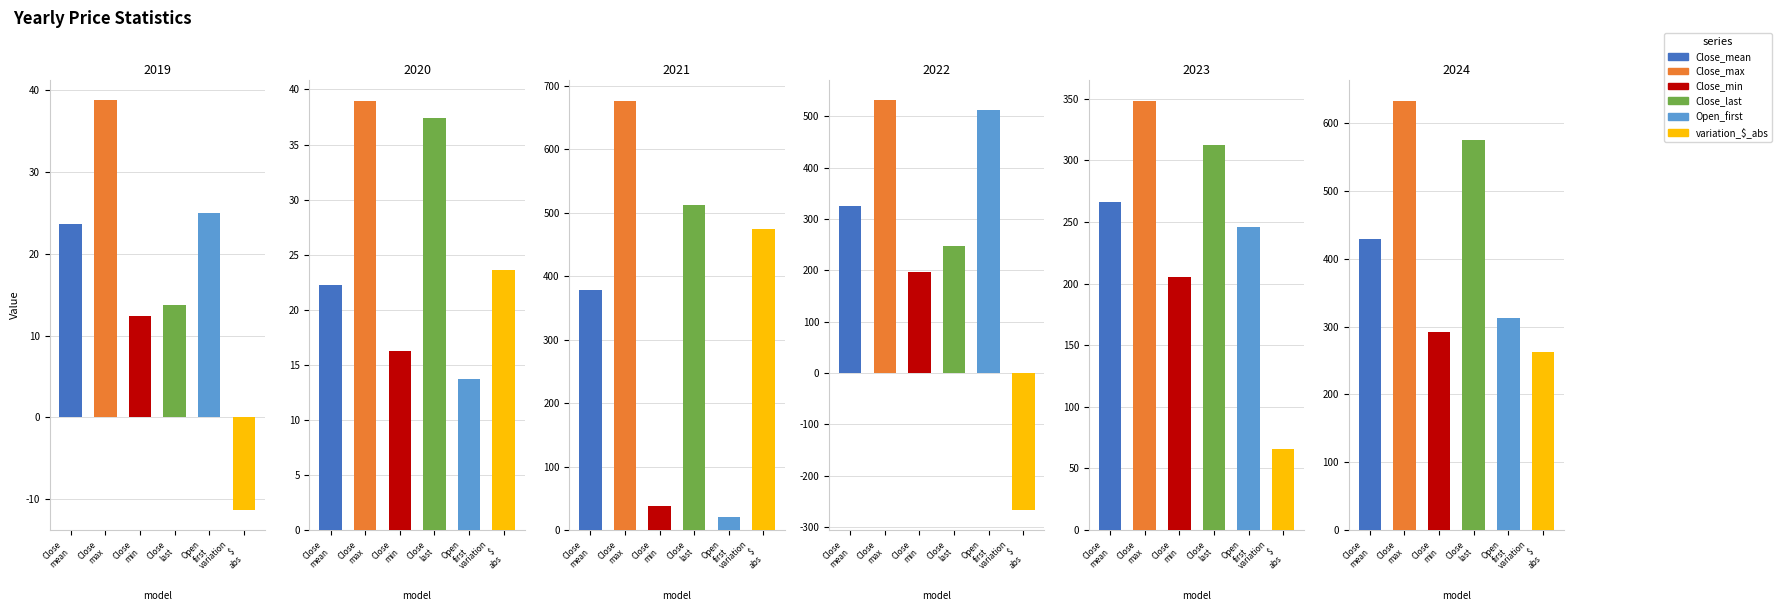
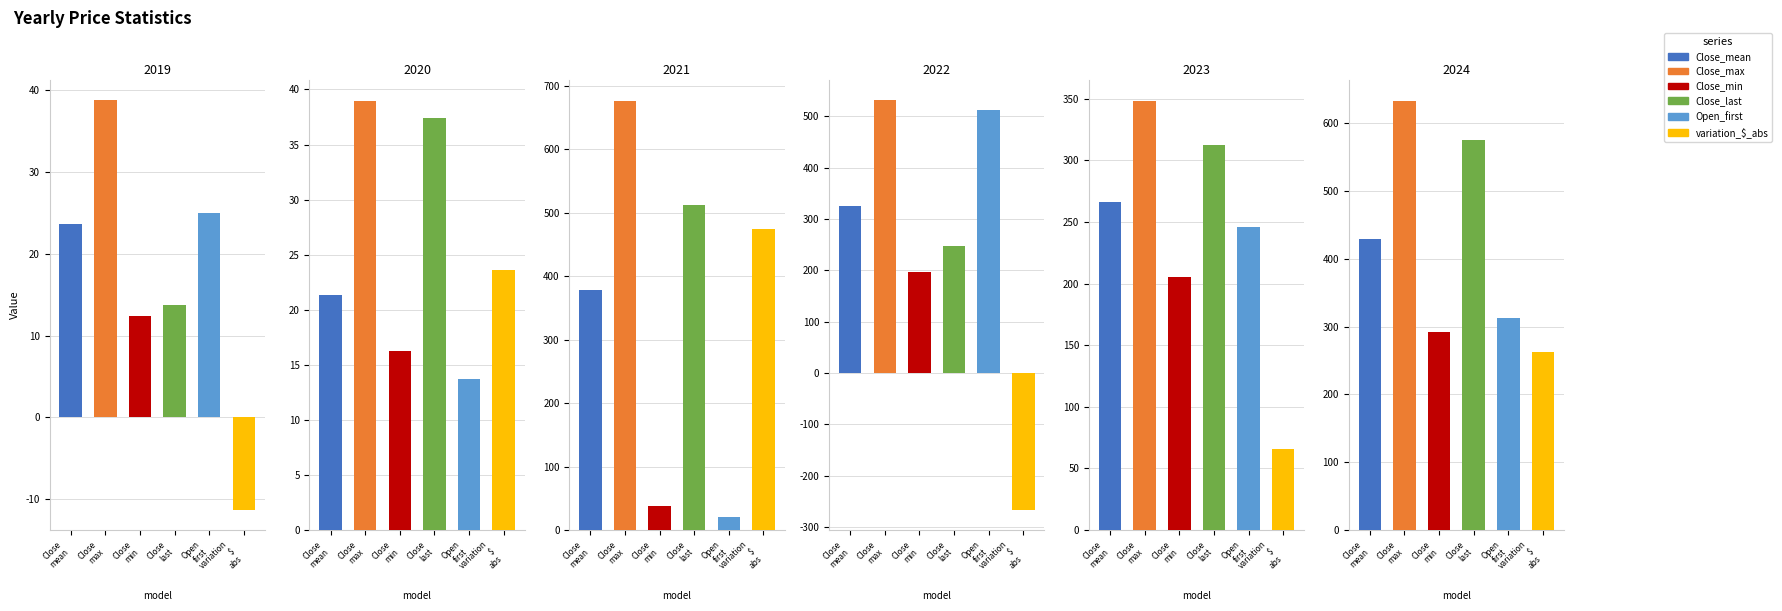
2020, Close mean: 22.3 -> 21.4
